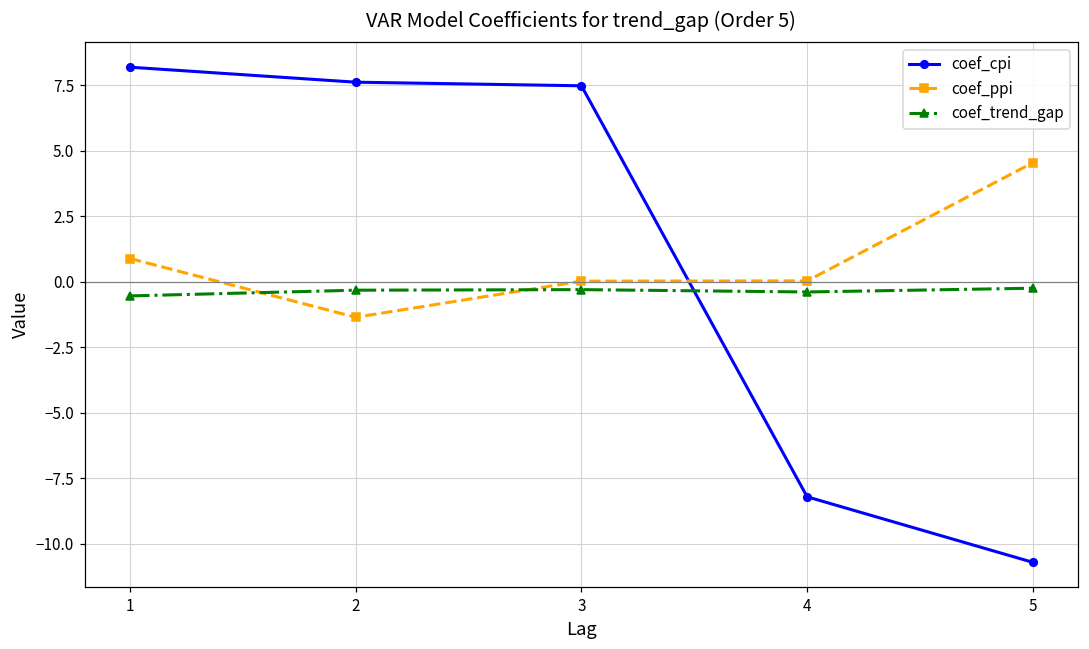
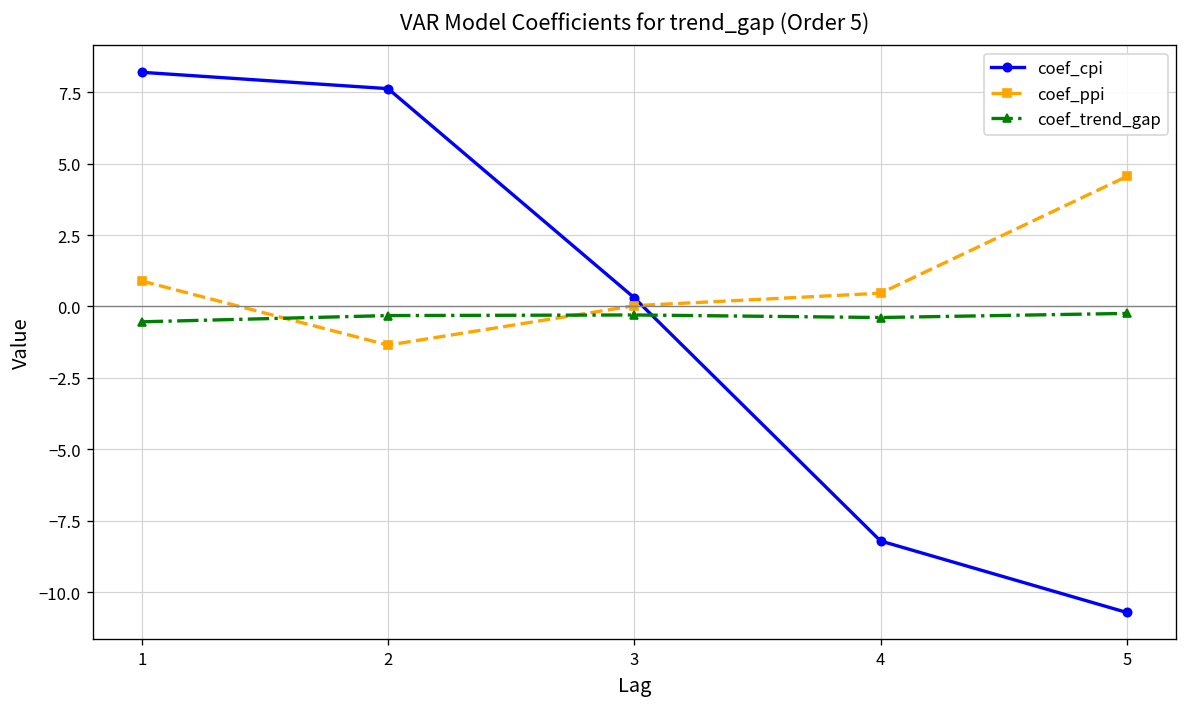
coef_cpi, 3: 7.5 -> 0.3
coef_ppi, 4: 0.0 -> 0.5
